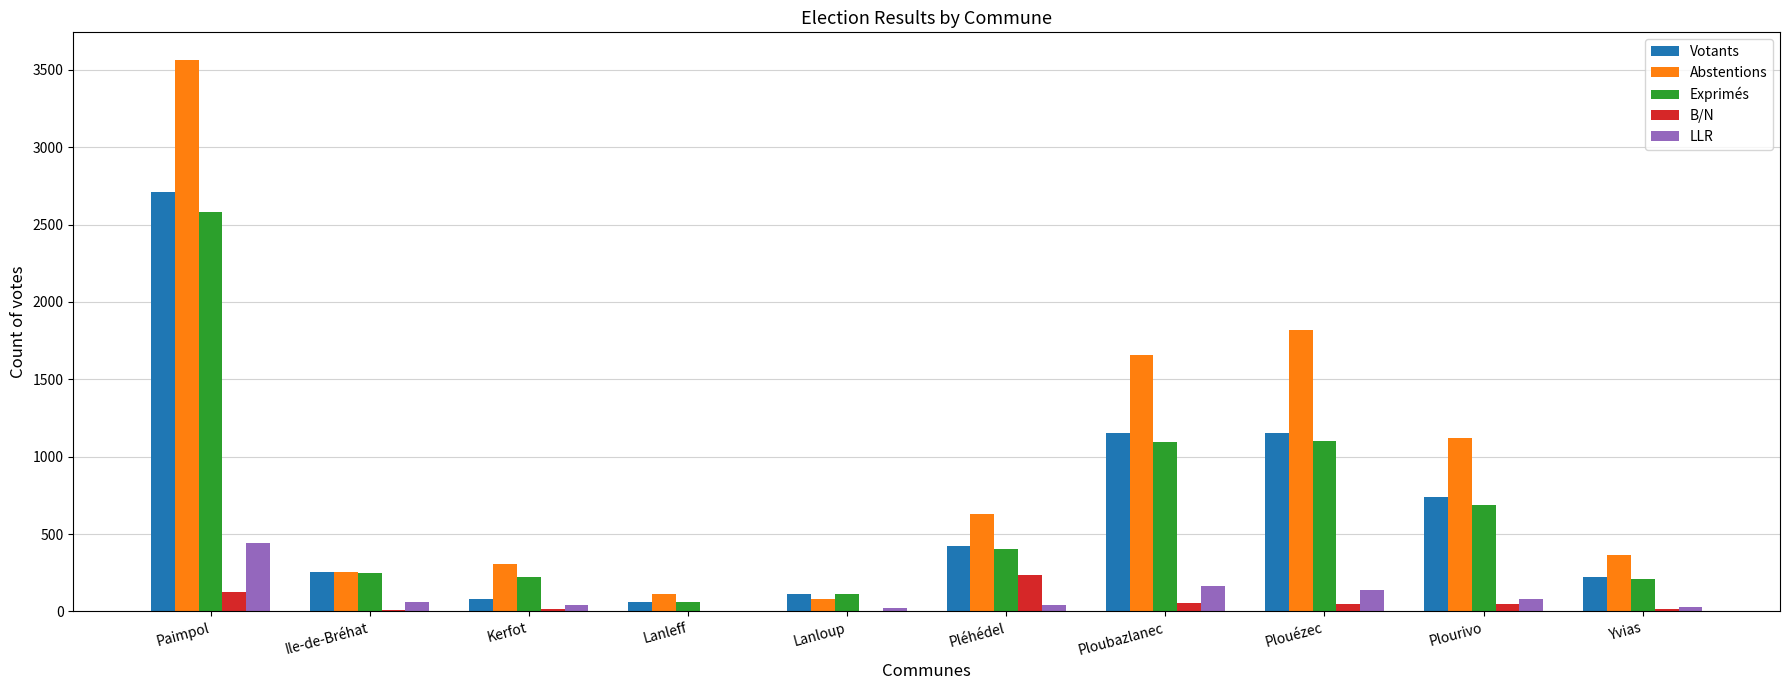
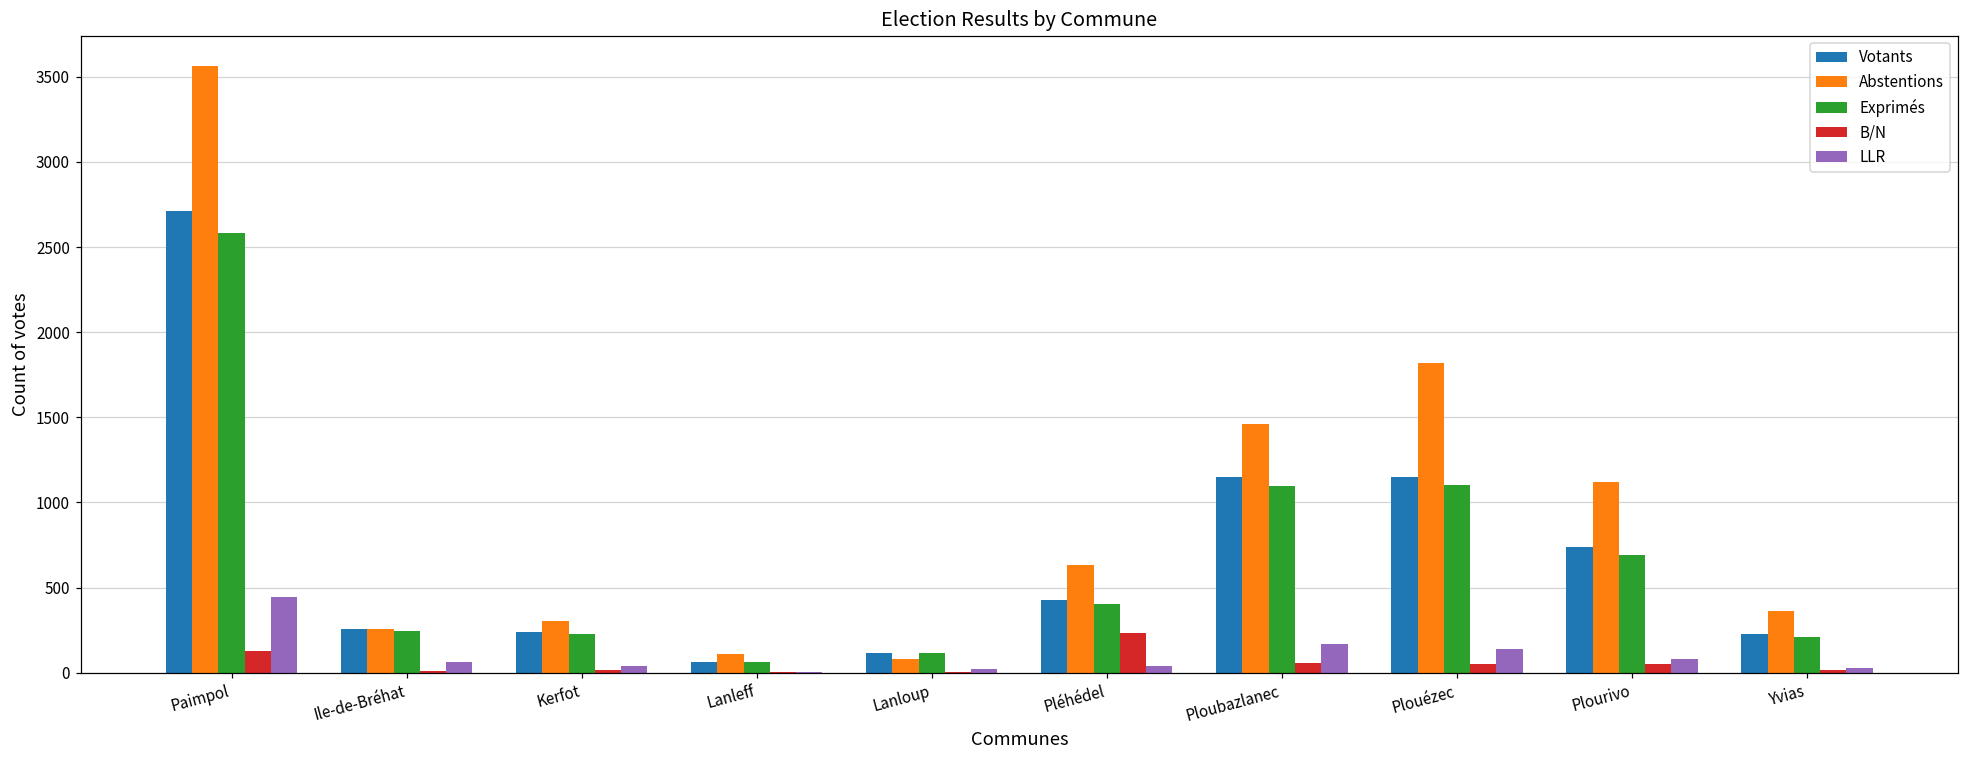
Votants, Kerfot: 80 -> 240
Abstentions, Ploubazlanec: 1660 -> 1460
